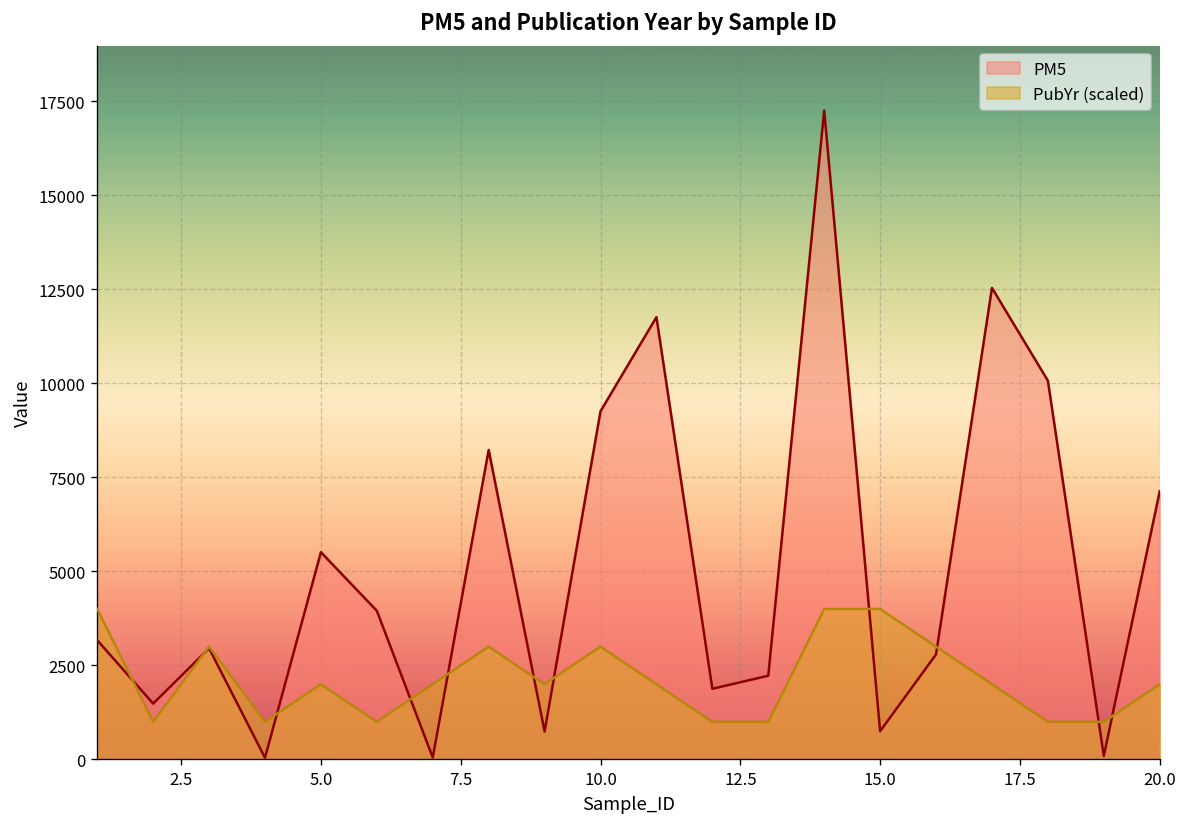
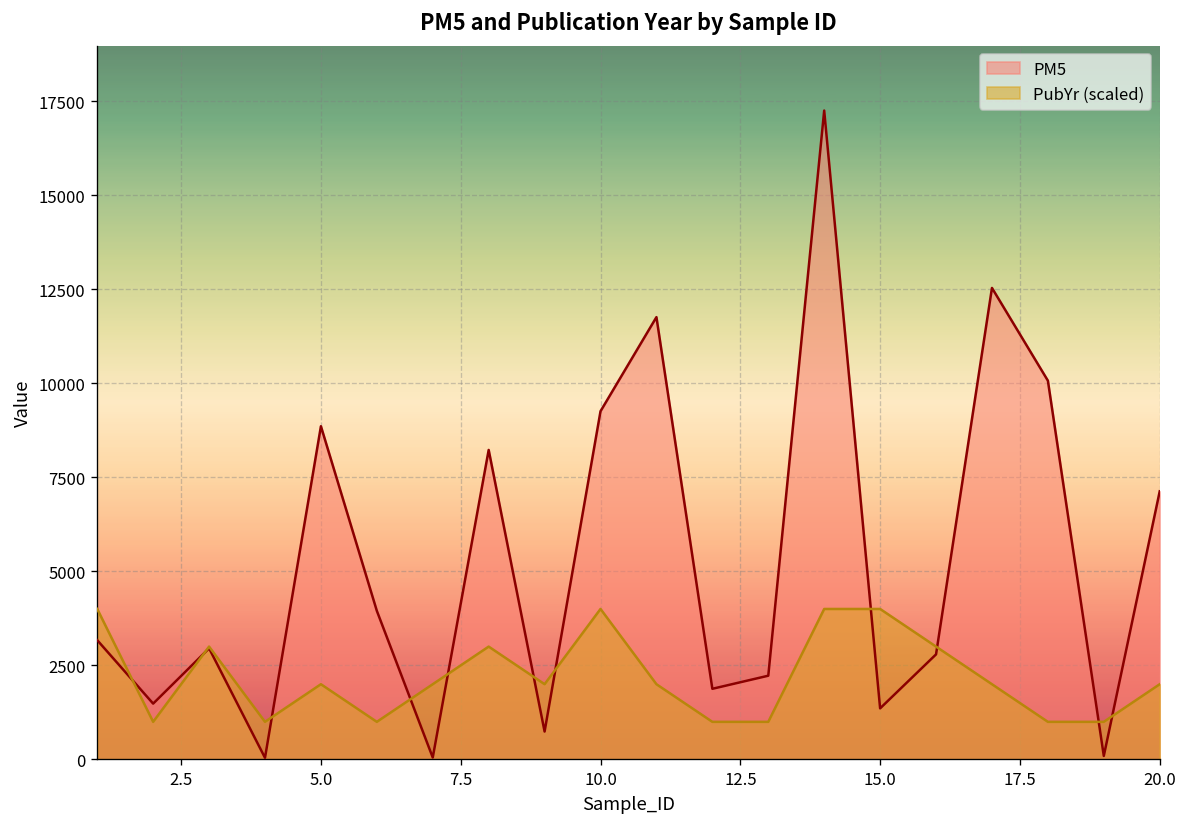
PM5, 5.0: 5500 -> 8900
PubYr (scaled), 10.0: 3000 -> 4000
PM5, 15.0: 800 -> 1400
